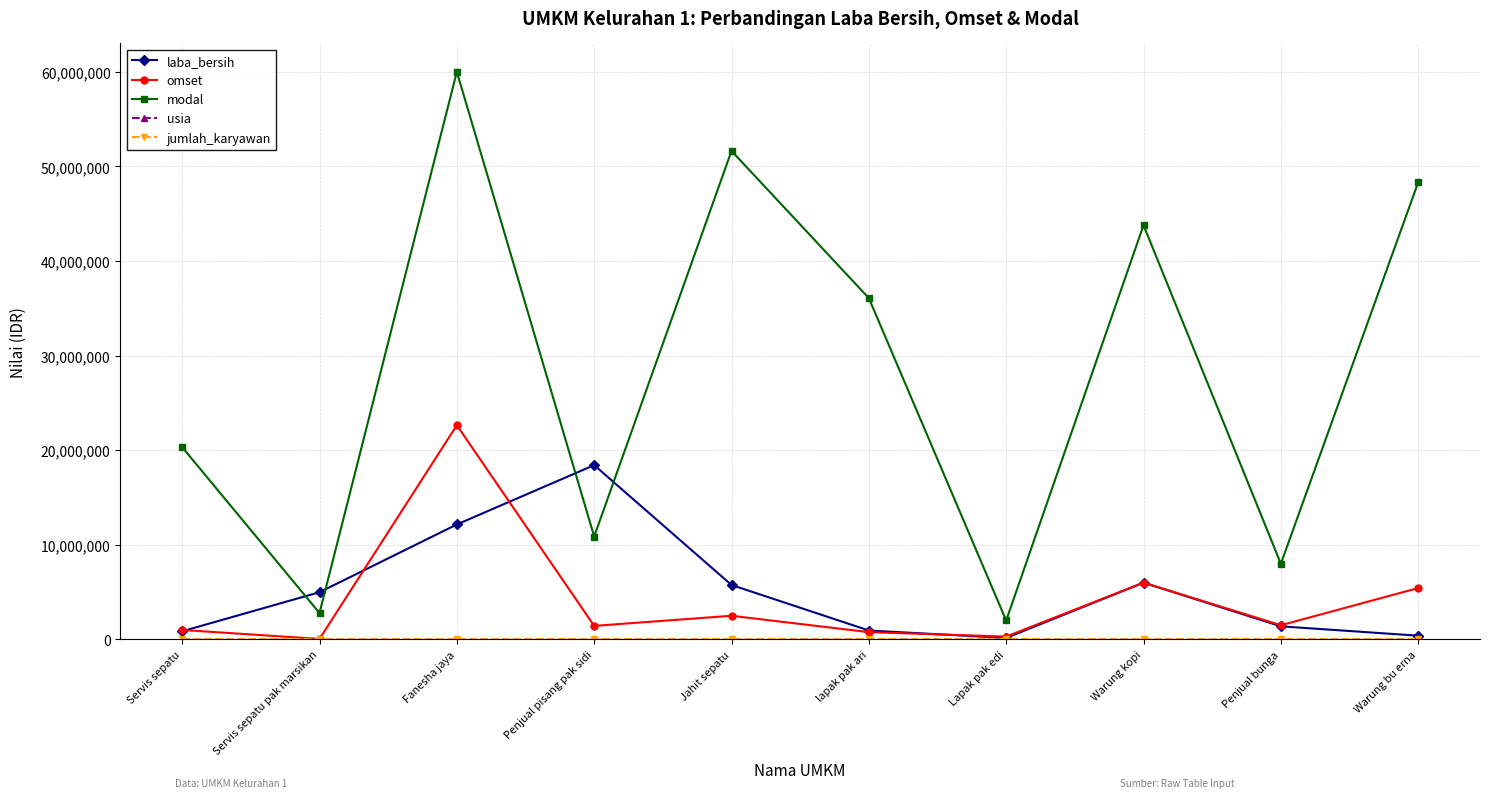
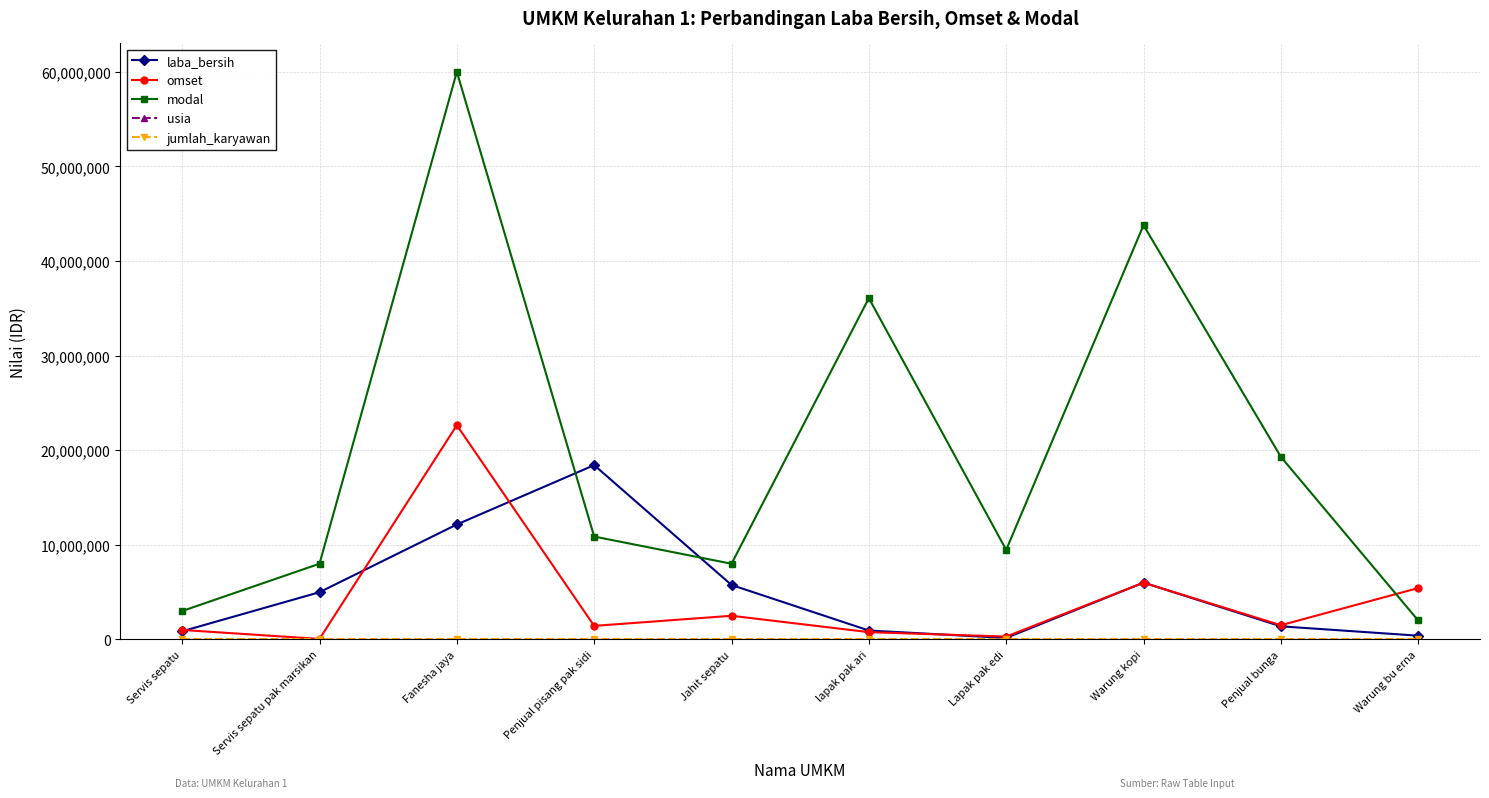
modal, Servis sepatu: 20,000,000 -> 3,000,000
modal, Servis sepatu pak marsikan: 3,000,000 -> 8,000,000
modal, Jahit sepatu: 52,000,000 -> 8,000,000
modal, Lapak pak edi: 2,000,000 -> 9,000,000
modal, Penjual bunga: 8,000,000 -> 19,000,000
modal, Warung bu erna: 48,000,000 -> 2,000,000
